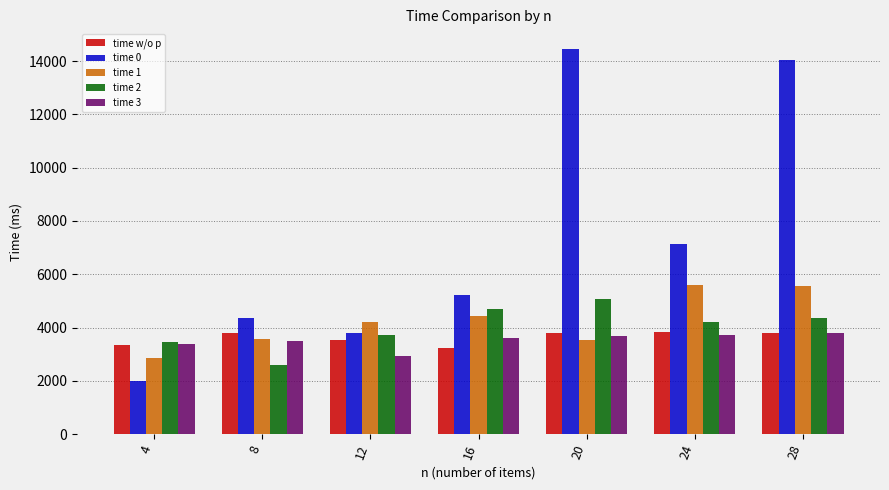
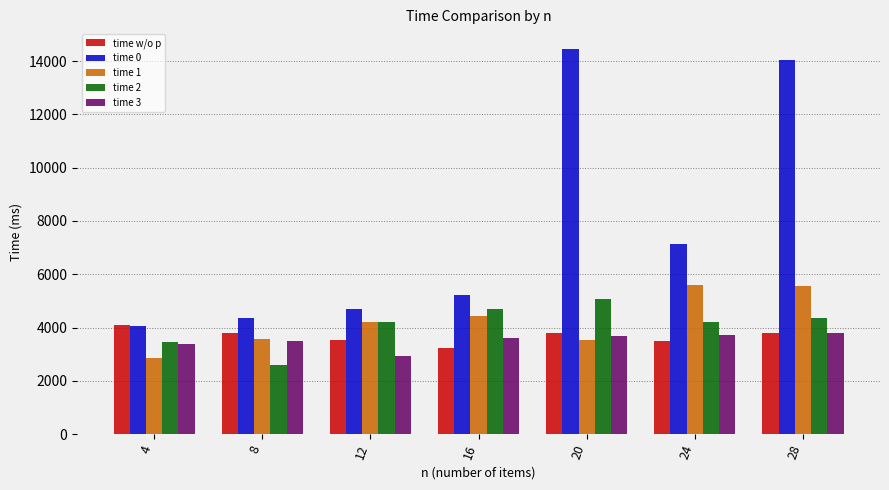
time w/o p, 4: 3400 -> 4100
time 0, 4: 2000 -> 4100
time 0, 12: 3800 -> 4700
time 2, 12: 3700 -> 4200
time w/o p, 24: 3800 -> 3500
